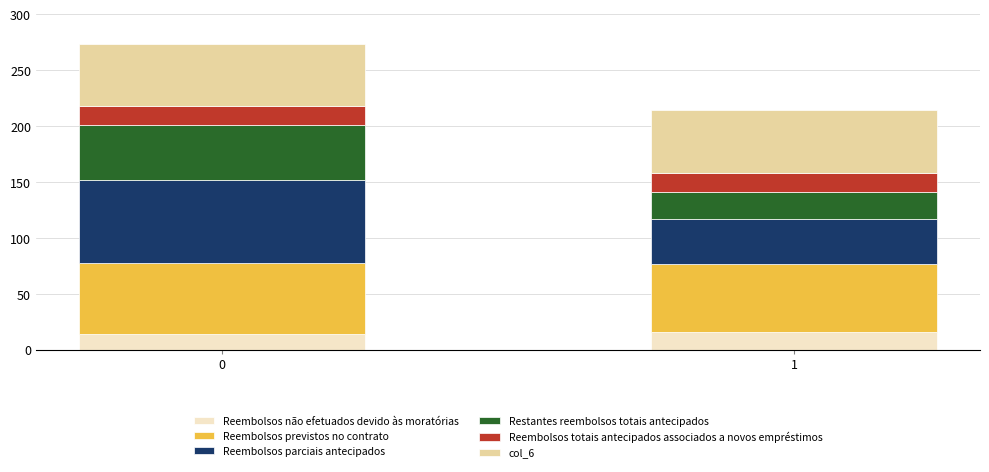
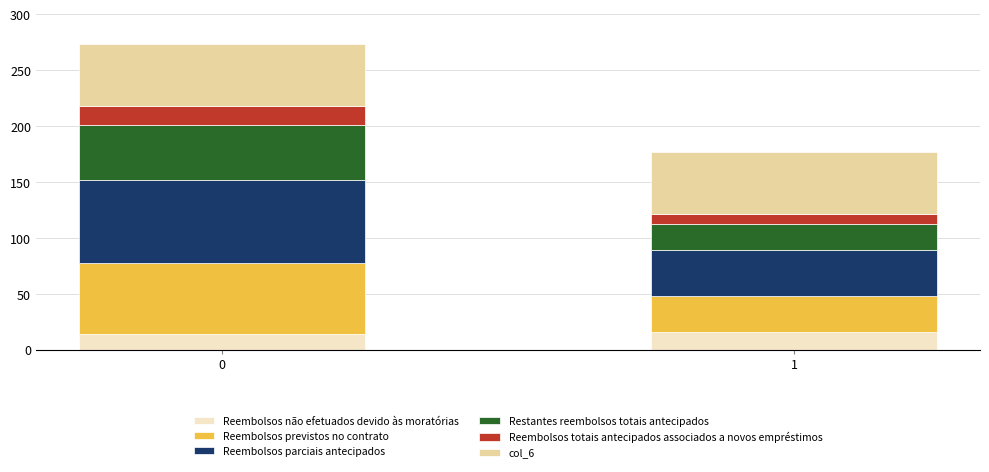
Reembolsos previstos no contrato, 1: 60 -> 32
Reembolsos totais antecipados associados a novos empréstimos, 1: 18 -> 9
